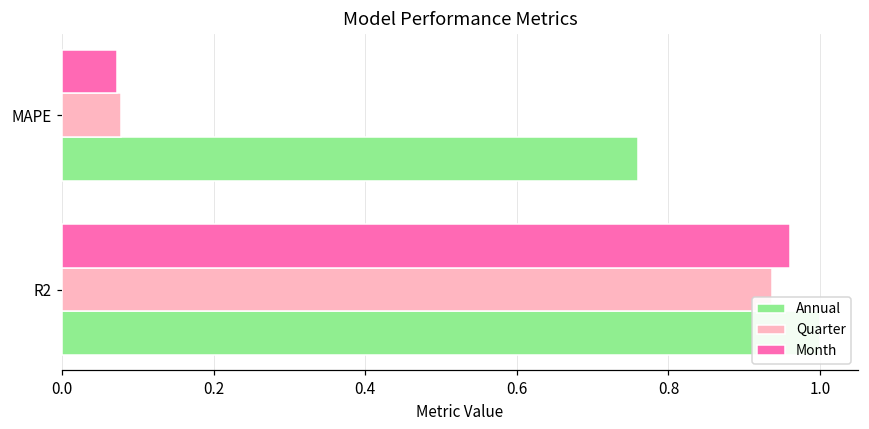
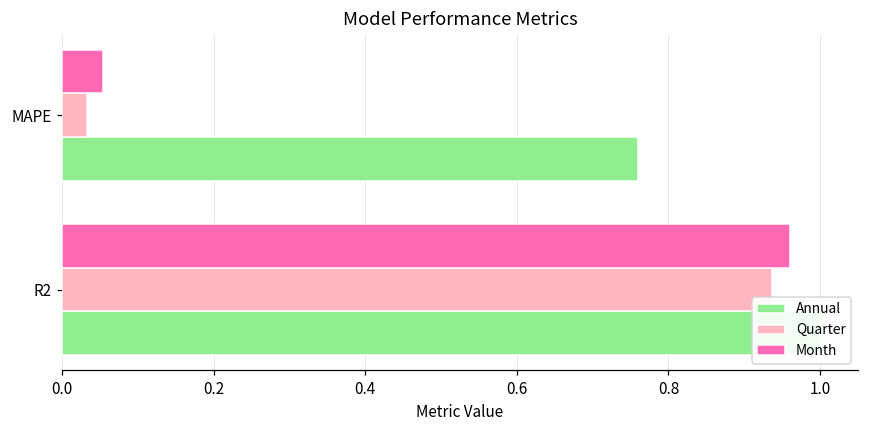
Month, MAPE: 0.07 -> 0.05
Quarter, MAPE: 0.08 -> 0.03
